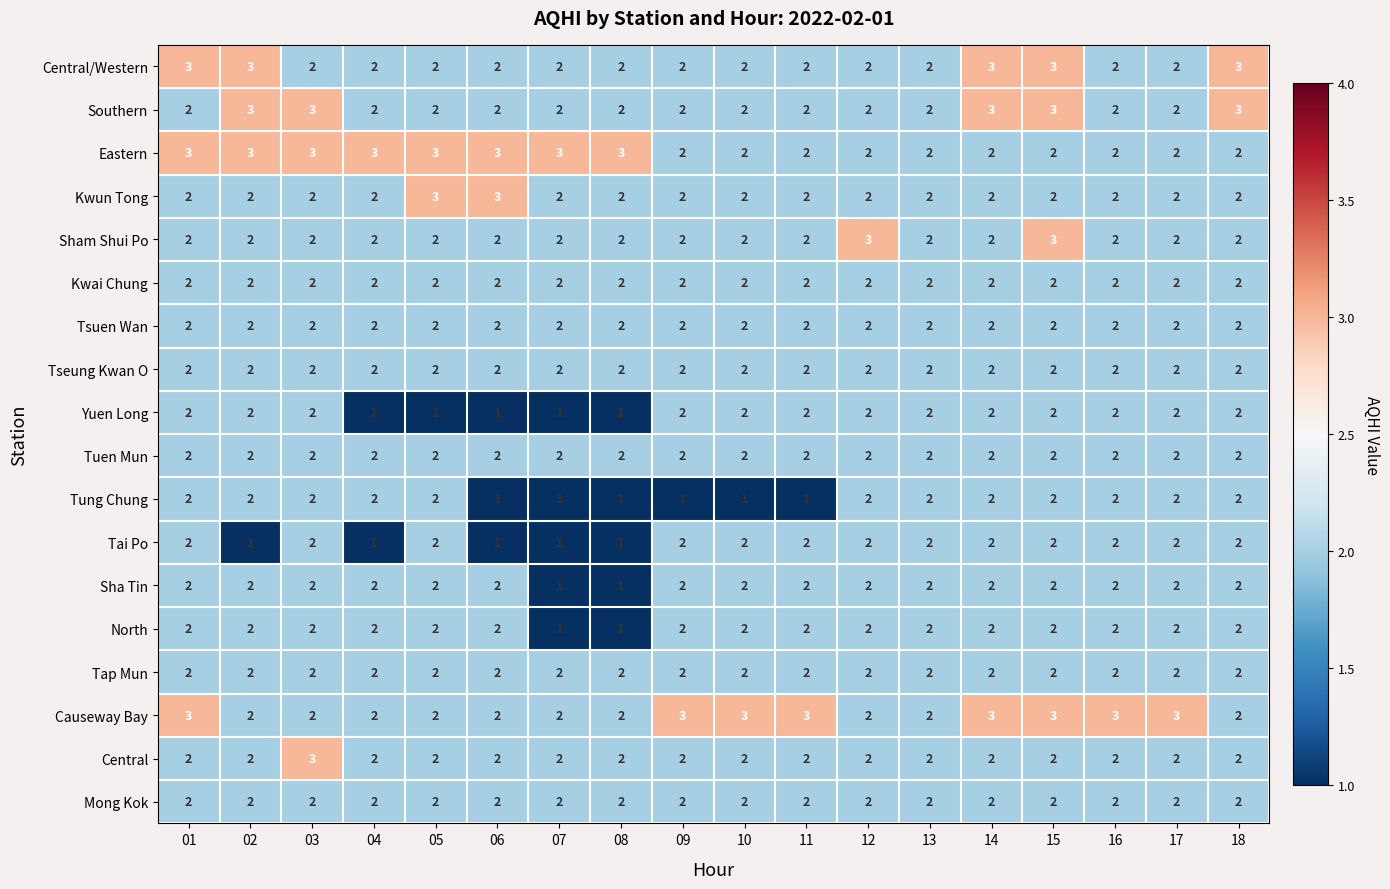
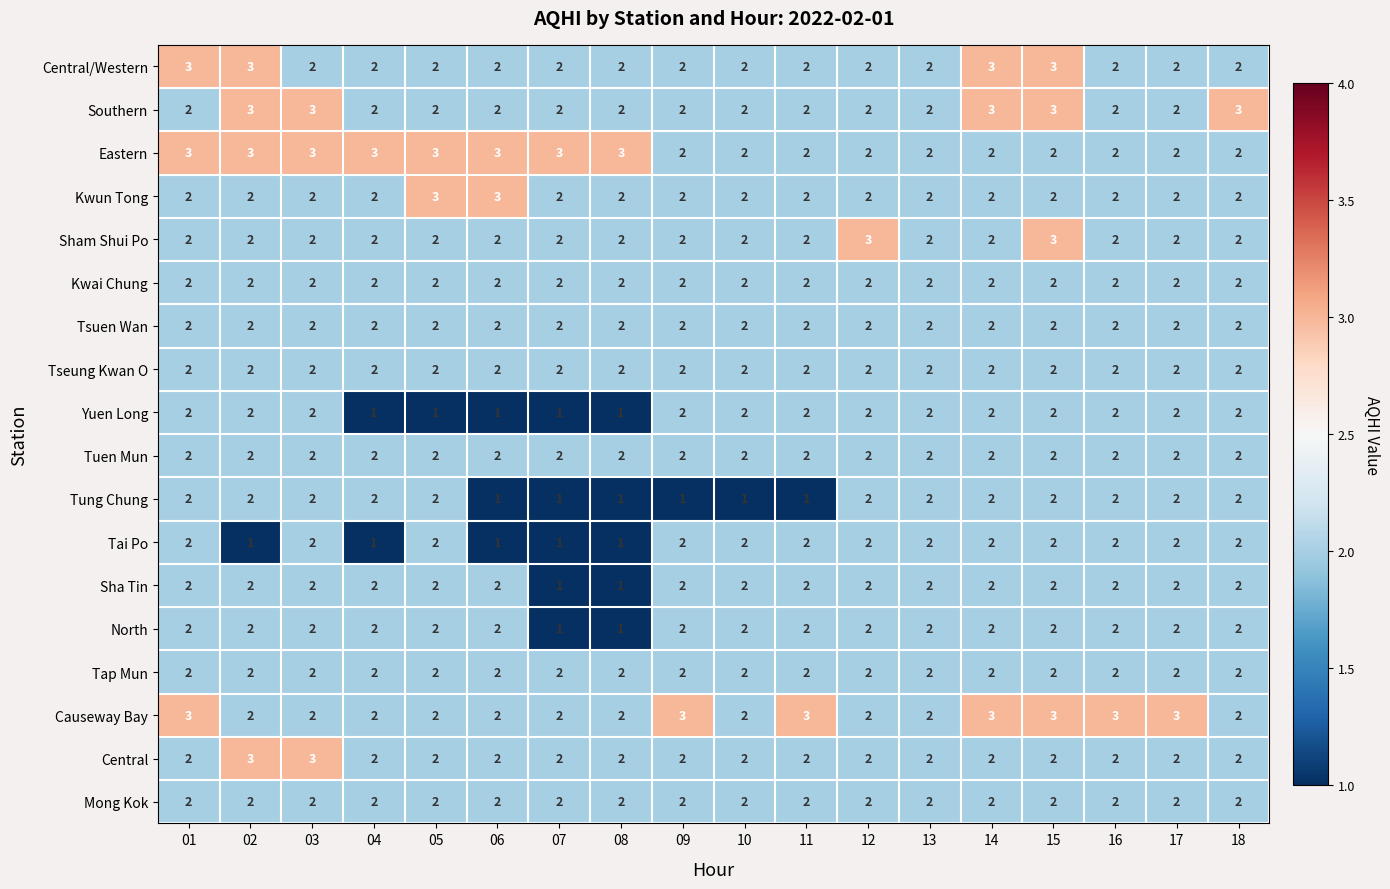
Central/Western, 18: 3 -> 2
Causeway Bay, 10: 3 -> 2
Central, 02: 2 -> 3
